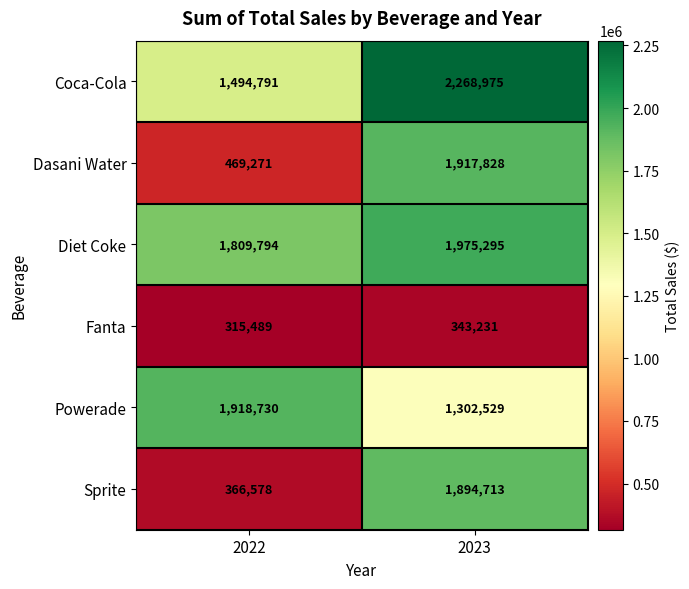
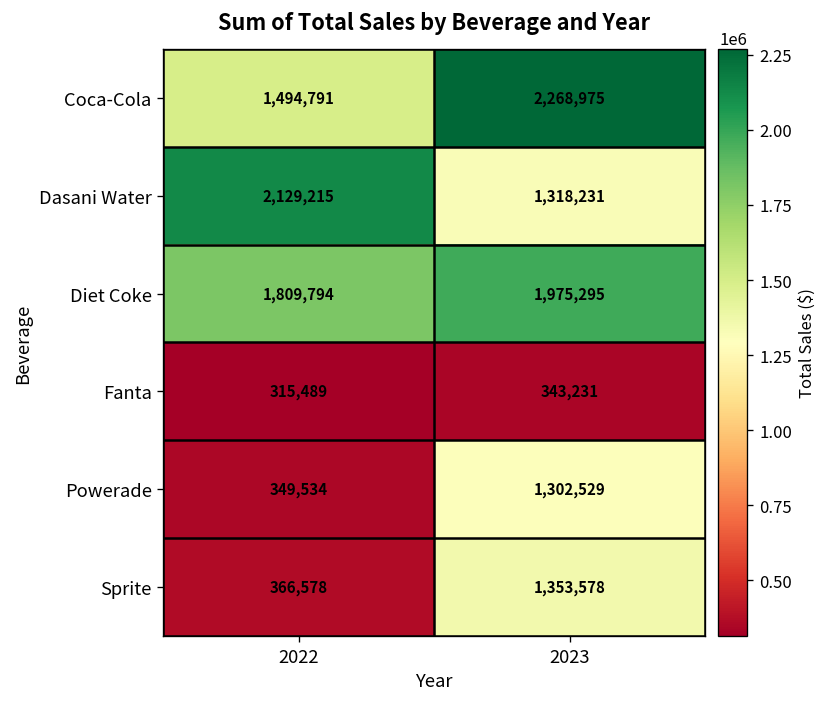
Dasani Water, 2022: 469,271 -> 2,129,215
Dasani Water, 2023: 1,917,828 -> 1,318,231
Powerade, 2022: 1,918,730 -> 349,534
Sprite, 2023: 1,894,713 -> 1,353,578
